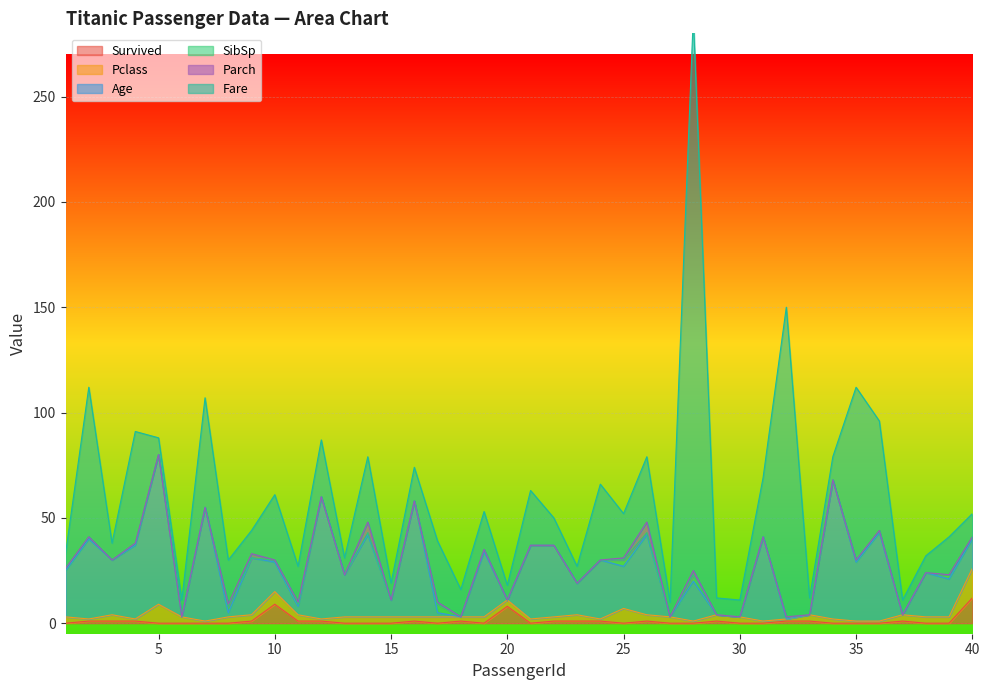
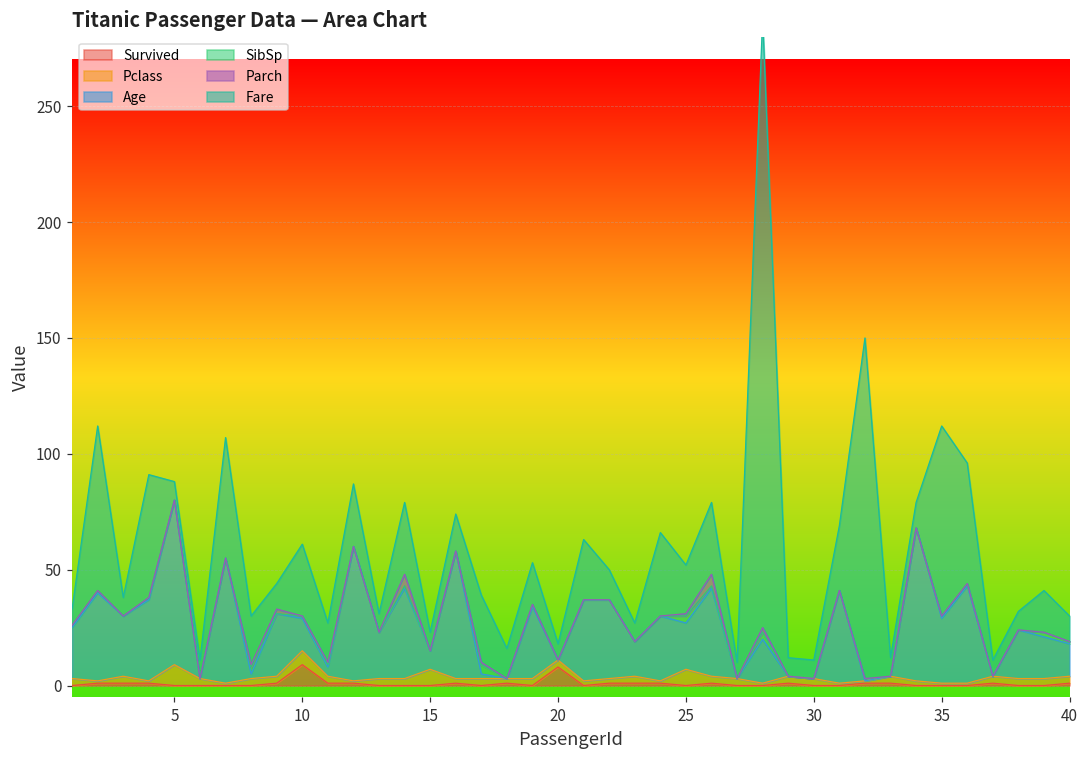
Pclass, 15: 3 -> 7
Survived, 40: 12 -> 1
Pclass, 40: 14 -> 3
